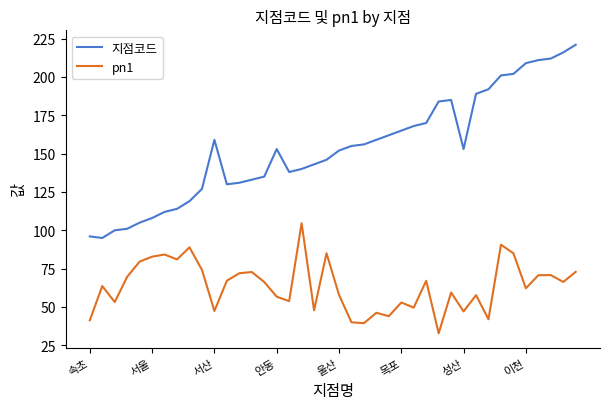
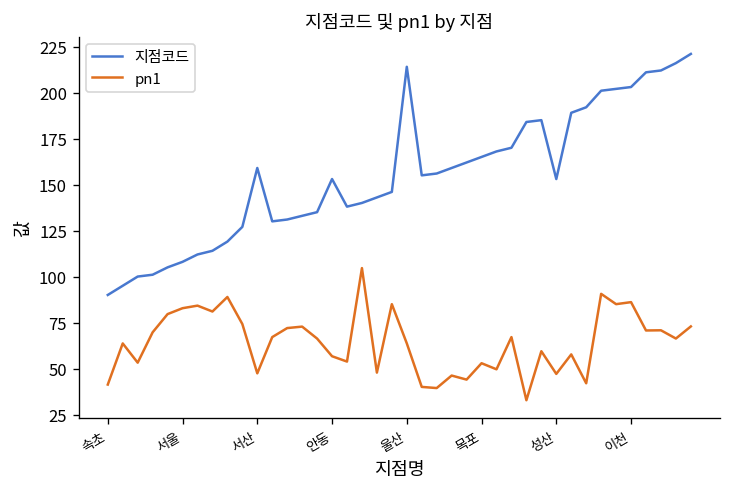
지점코드, 속초: 96 -> 90
지점코드, 울산: 152 -> 214
pn1, 울산: 58 -> 64
지점코드, 이천: 209 -> 203
pn1, 이천: 62 -> 86
